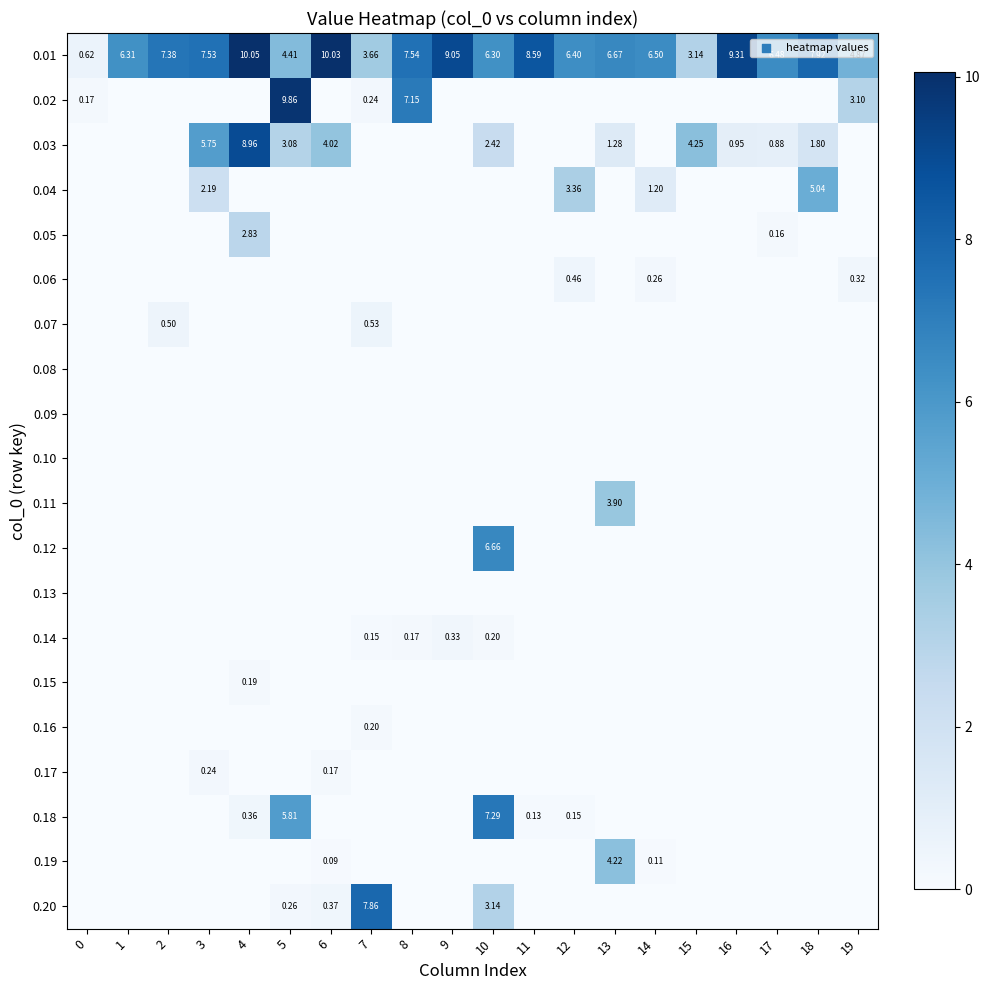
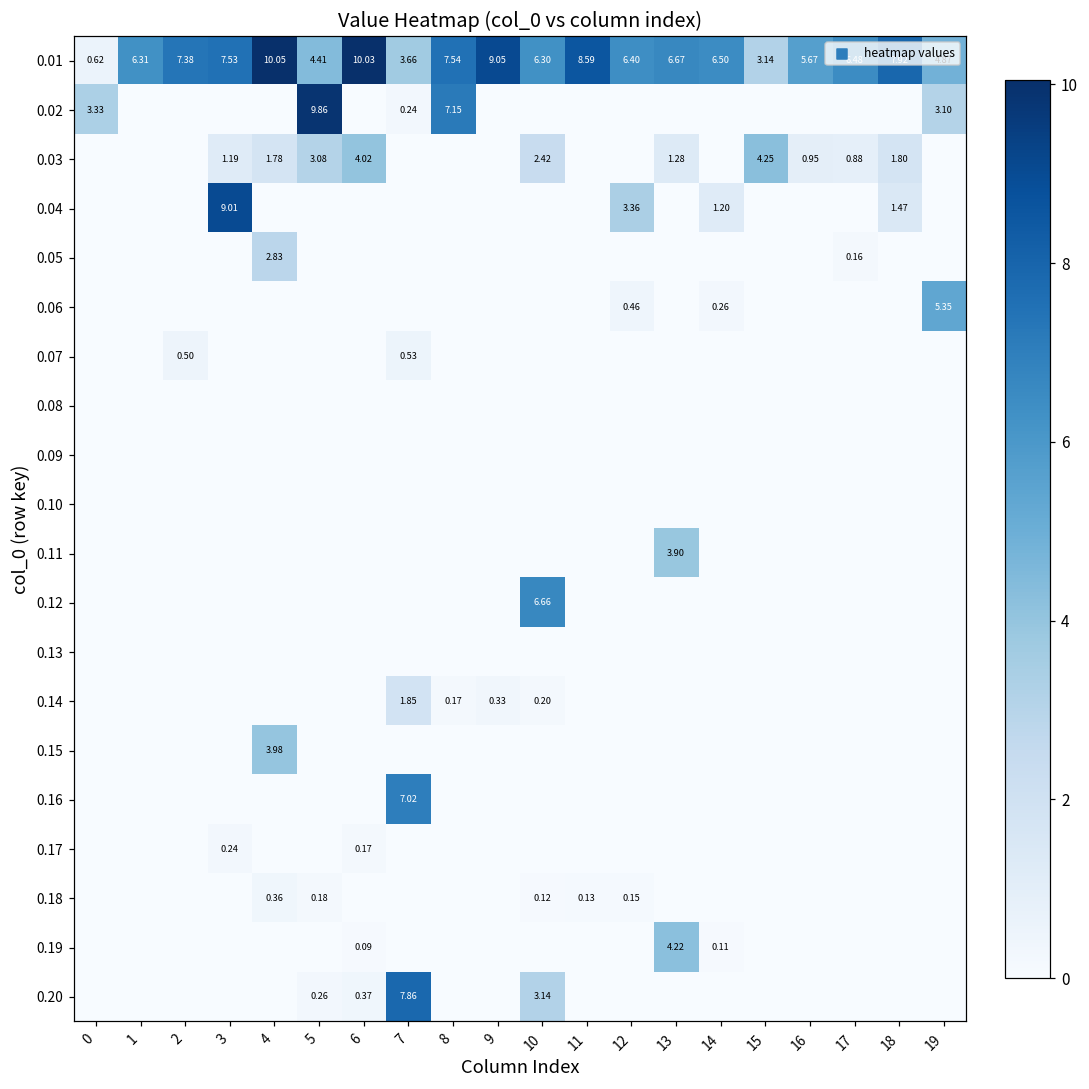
0.01, 16: 9.31 -> 5.67
0.02, 0: 0.17 -> 3.33
0.03, 3: 5.75 -> 1.19
0.03, 4: 8.96 -> 1.78
0.04, 3: 2.19 -> 9.01
0.04, 18: 5.04 -> 1.47
0.06, 19: 0.32 -> 5.35
0.14, 7: 0.15 -> 1.85
0.15, 4: 0.19 -> 3.98
0.16, 7: 0.20 -> 7.02
0.18, 5: 5.81 -> 0.18
0.18, 10: 7.29 -> 0.12
